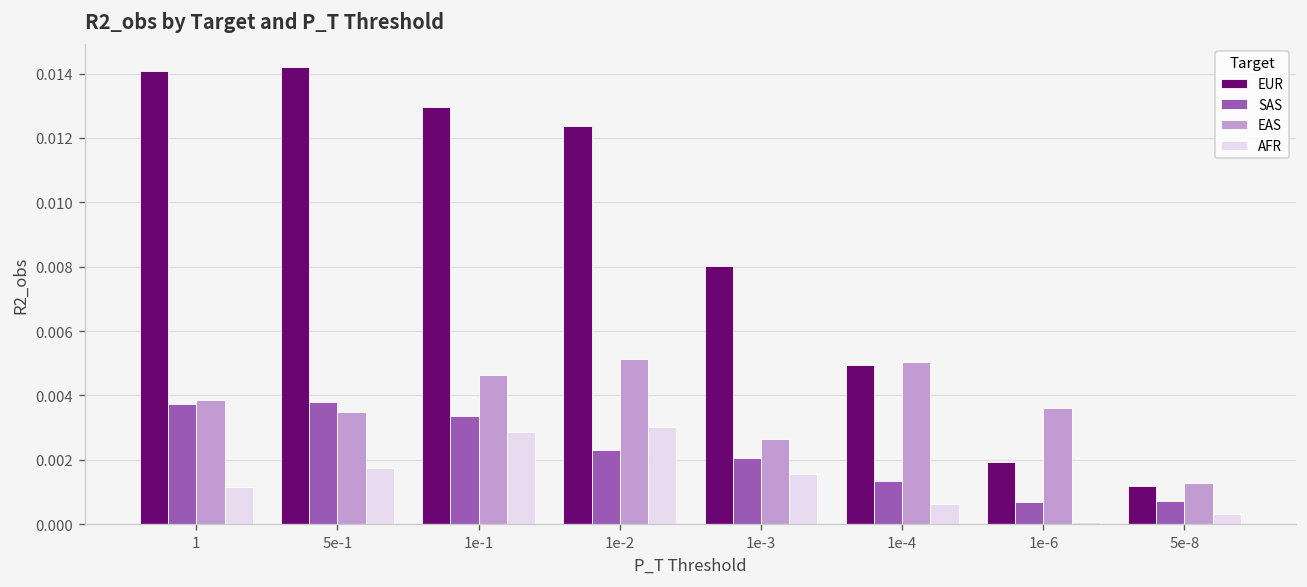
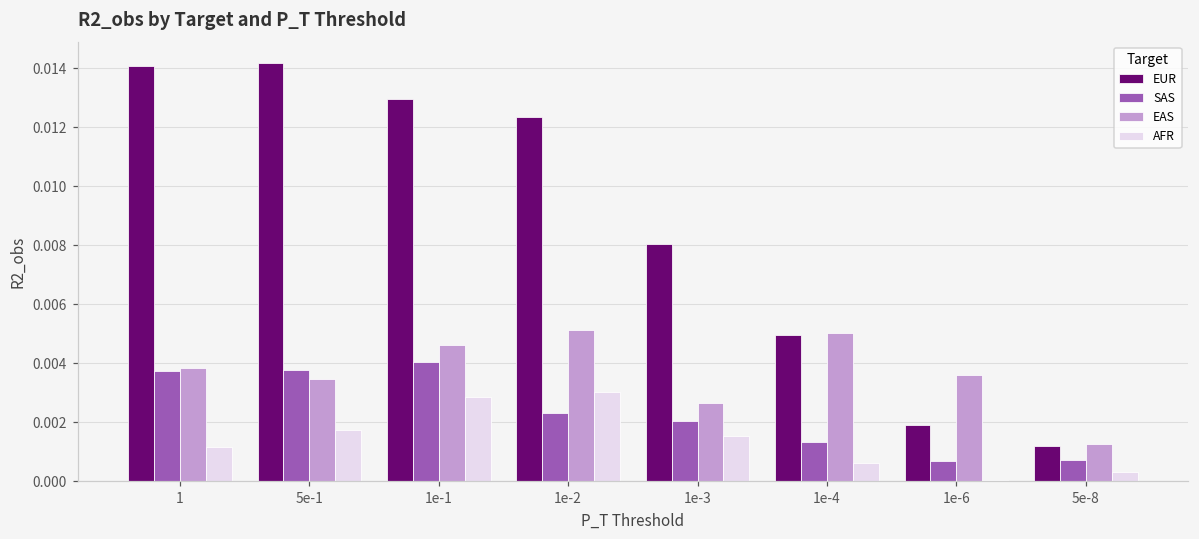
SAS, 1e-1: 0.0034 -> 0.0041
